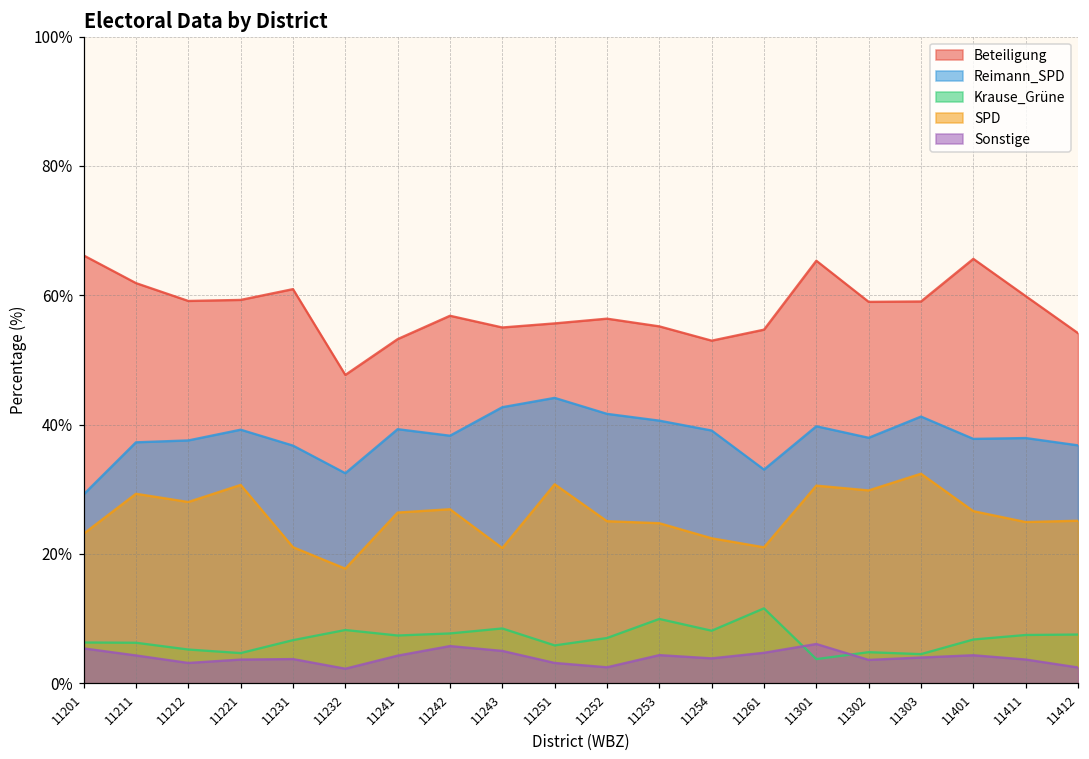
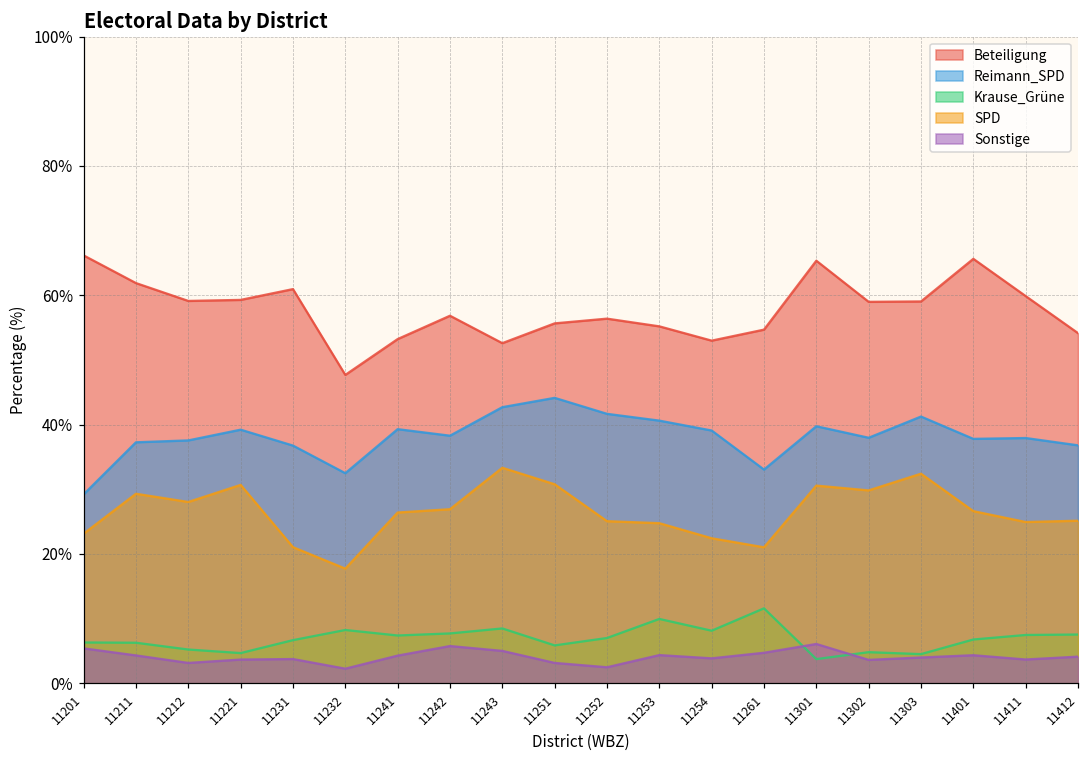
Beteiligung, 11243: 55% -> 53%
SPD, 11243: 21% -> 33%
Sonstige, 11412: 2% -> 4%
